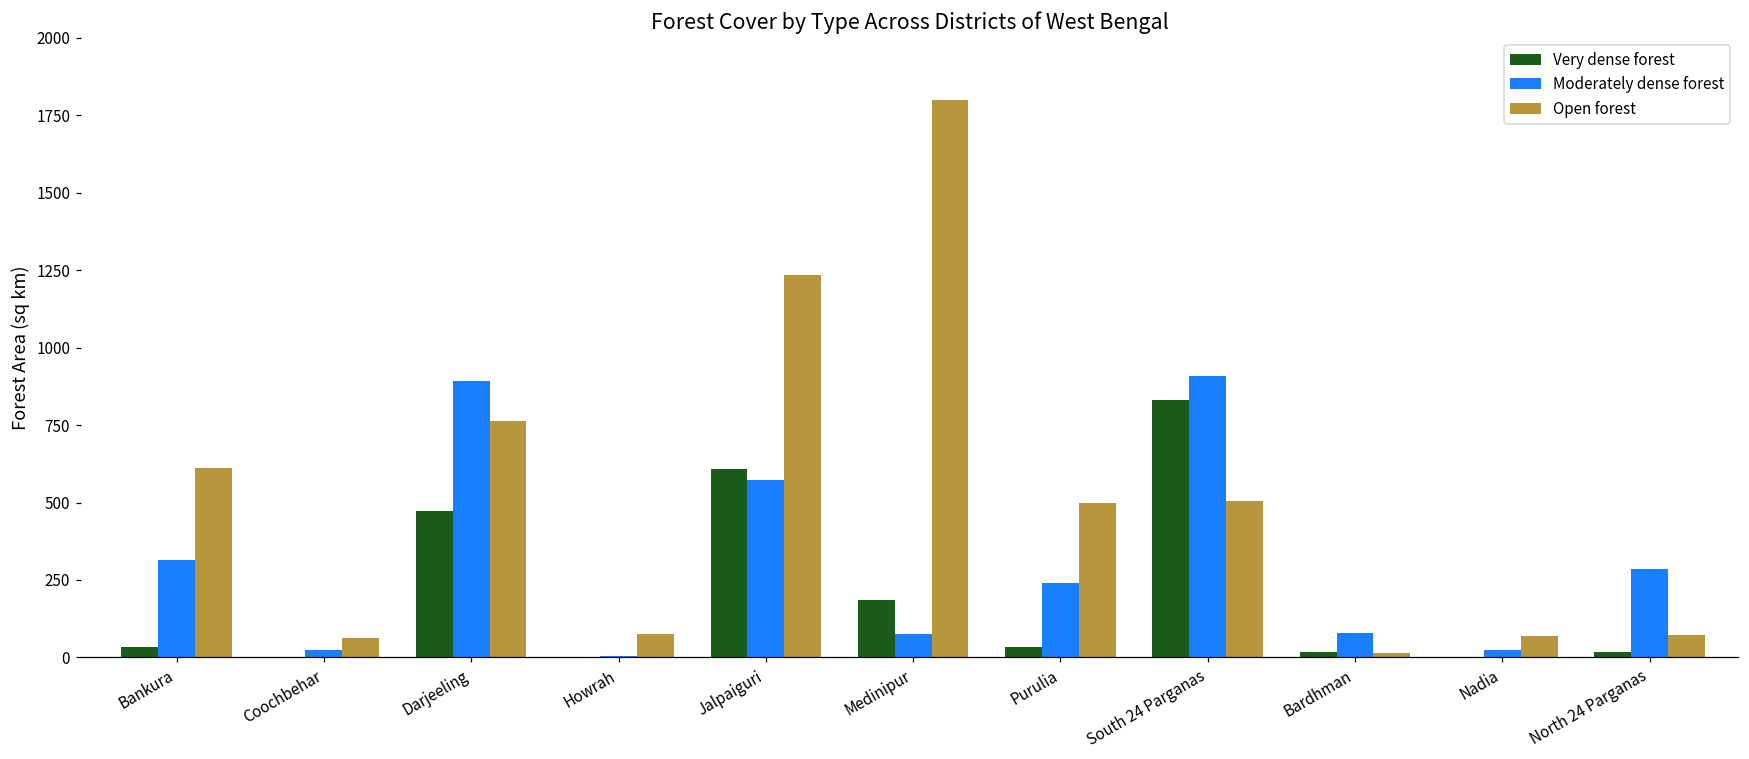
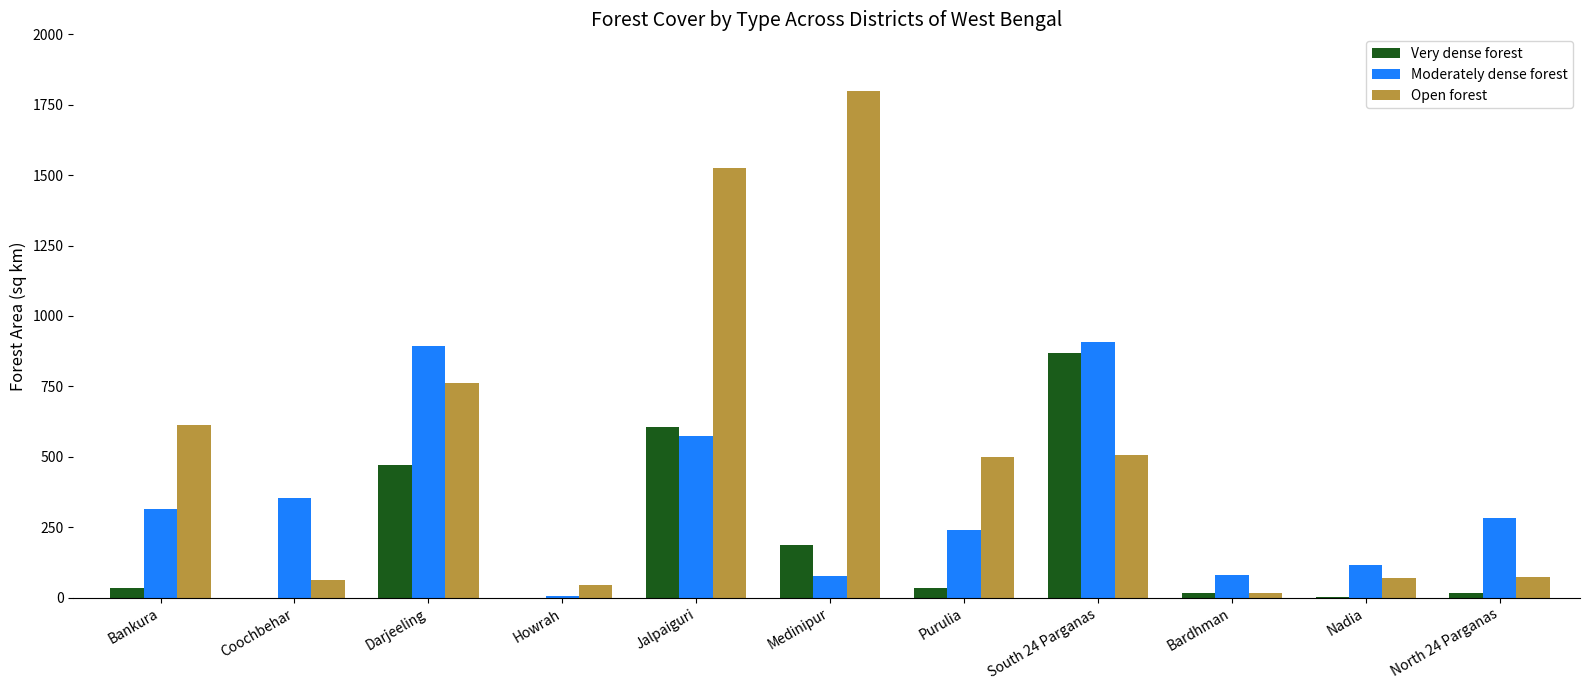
Moderately dense forest, Coochbehar: 30 -> 350
Open forest, Howrah: 80 -> 50
Open forest, Jalpaiguri: 1230 -> 1530
Very dense forest, South 24 Parganas: 830 -> 870
Moderately dense forest, Nadia: 20 -> 120
